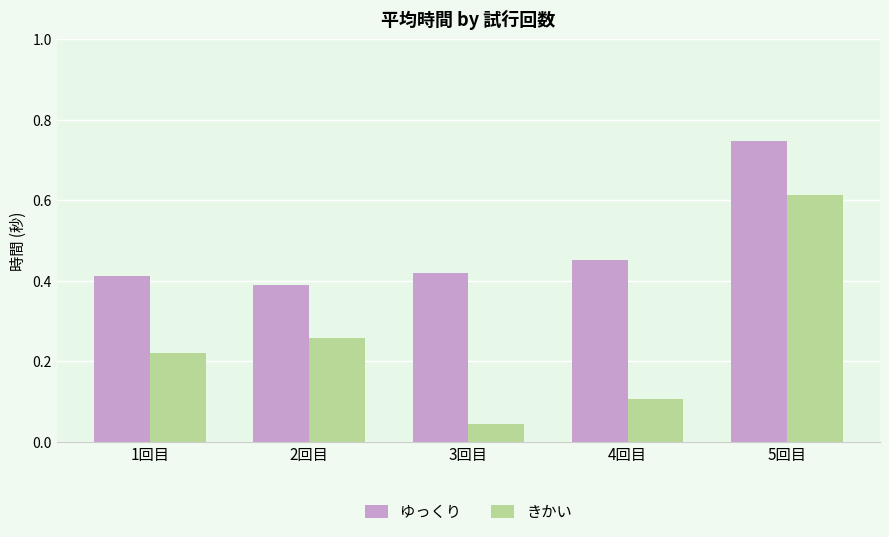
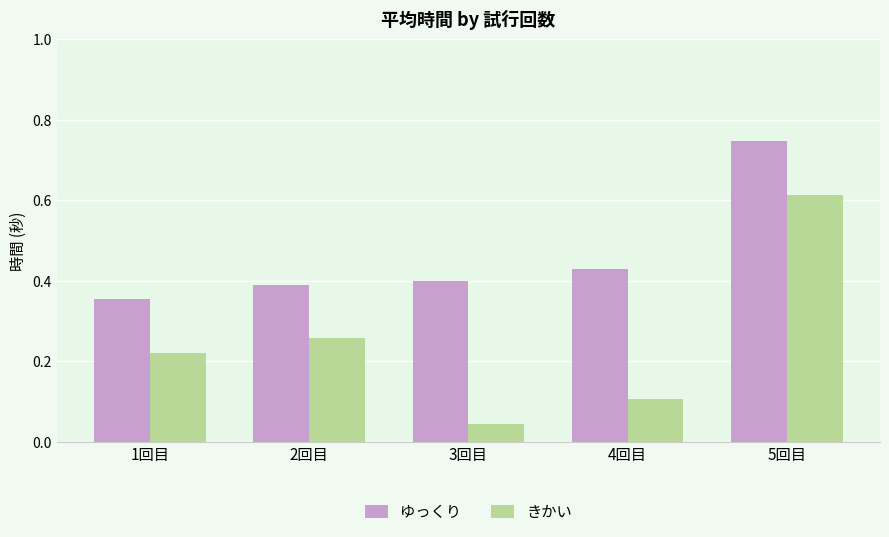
ゆっくり, 1回目: 0.41 -> 0.35
ゆっくり, 3回目: 0.42 -> 0.40
ゆっくり, 4回目: 0.45 -> 0.43
